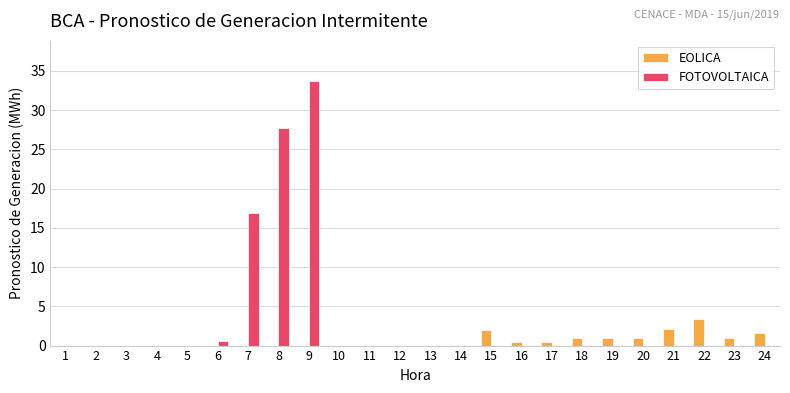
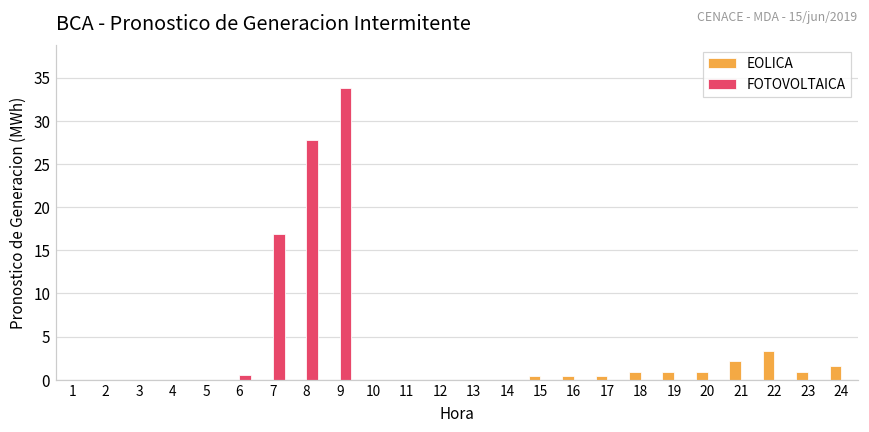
EOLICA, 15: 2 -> 0
